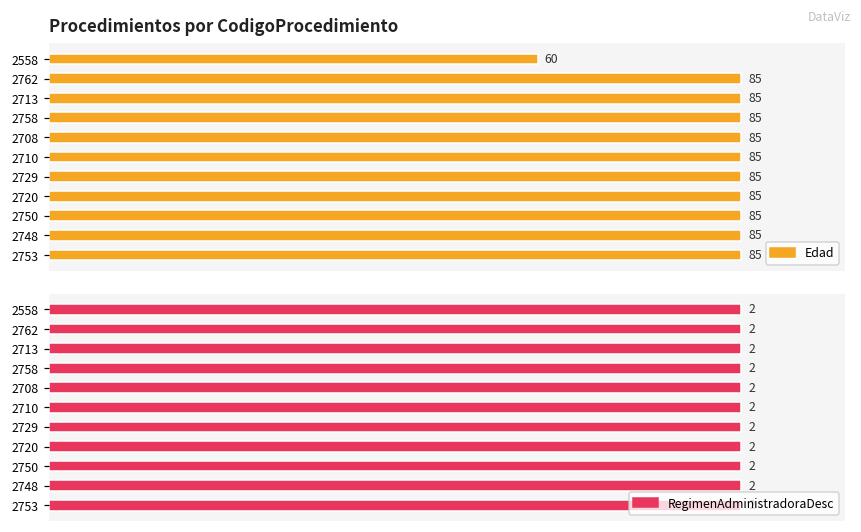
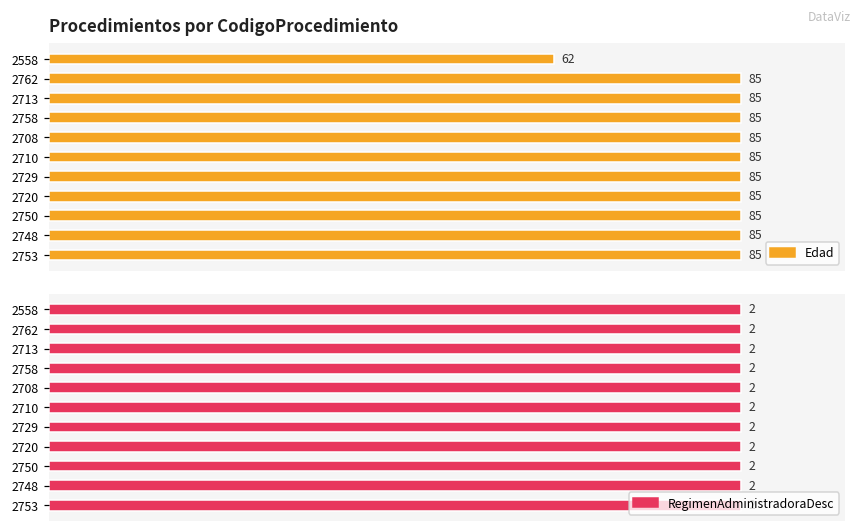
Procedimientos por CodigoProcedimiento, 2558: 60 -> 62
